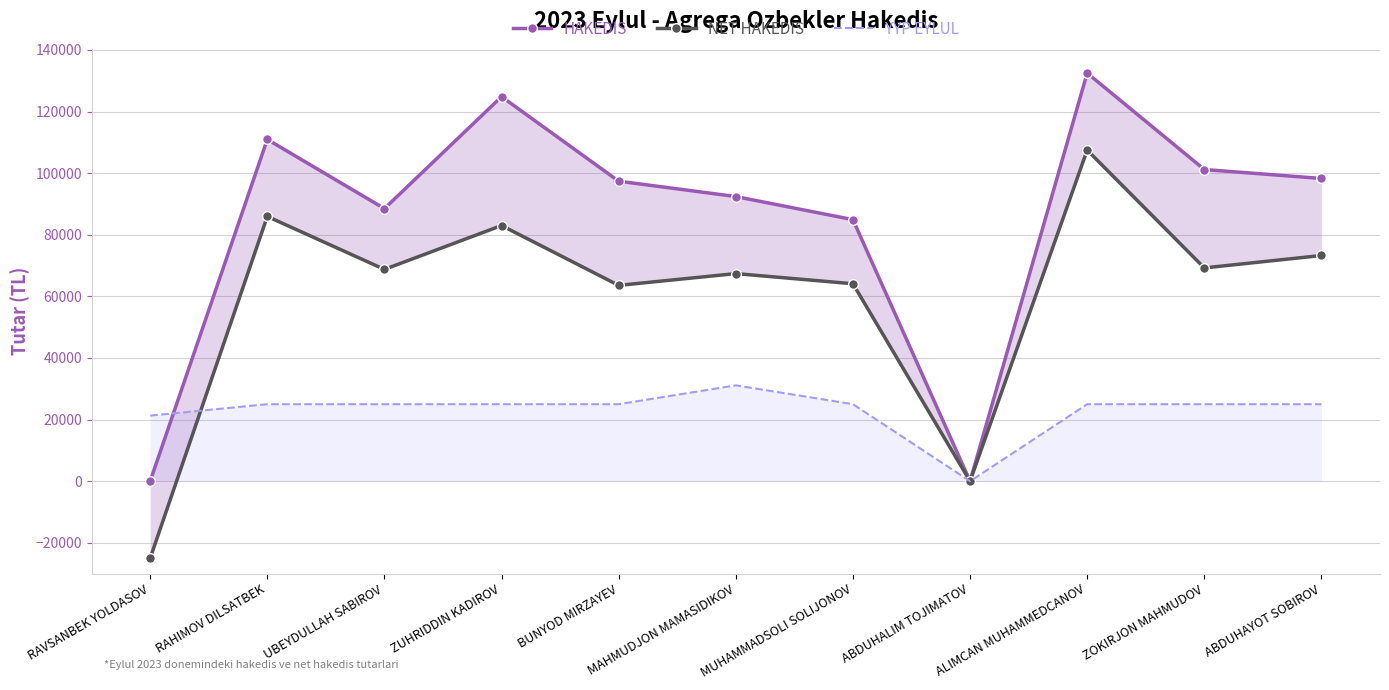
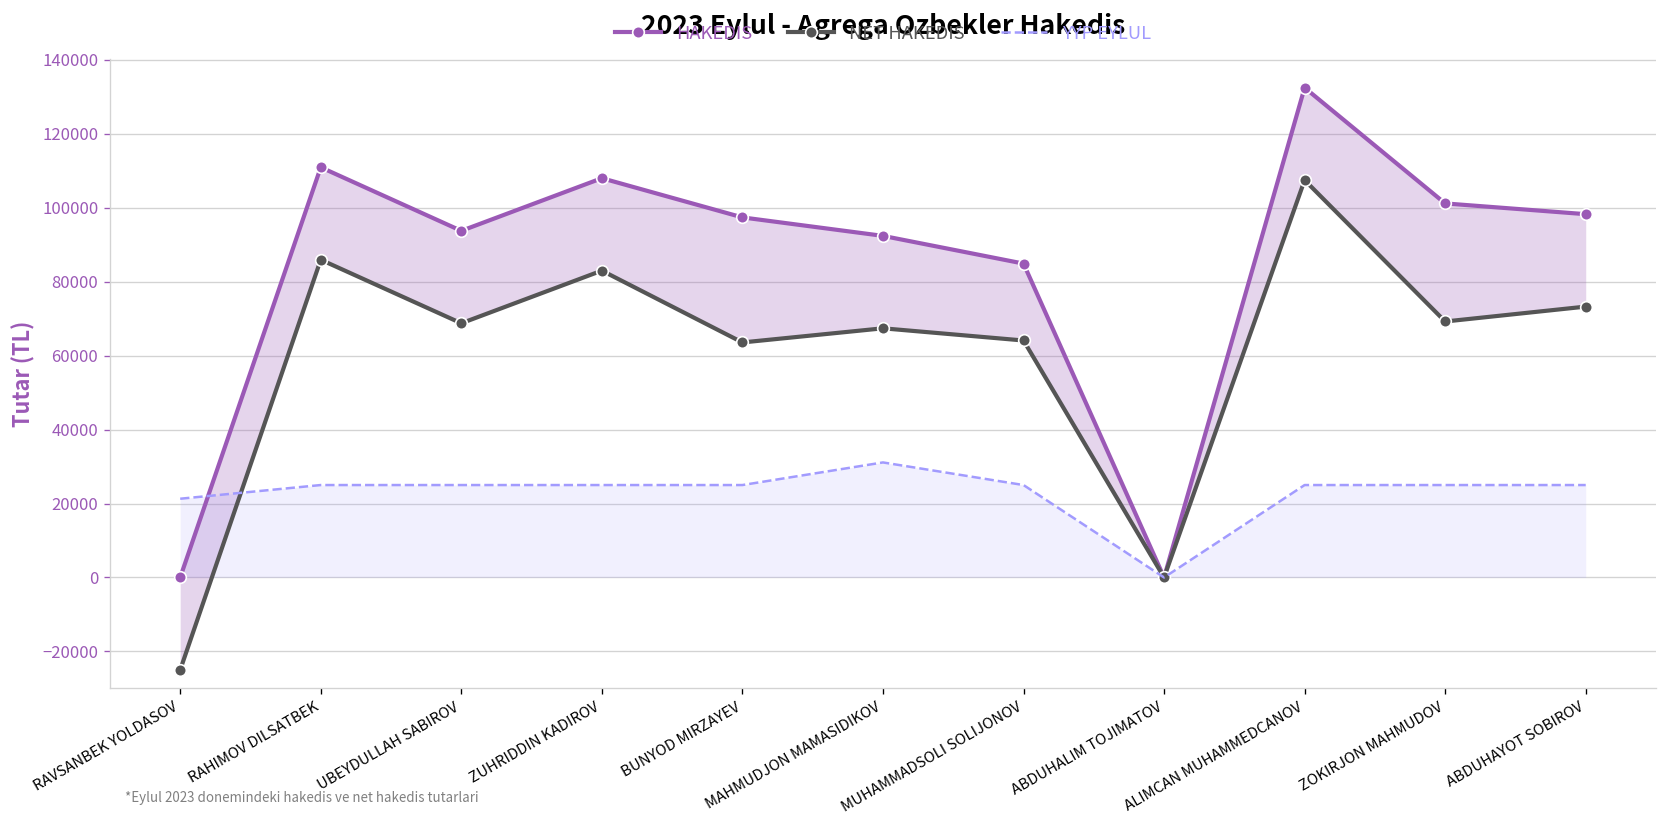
HAKEDIS, UBEYDULLAH SABIROV: 88000 -> 94000
HAKEDIS, ZUHRIDDIN KADIROV: 125000 -> 108000
